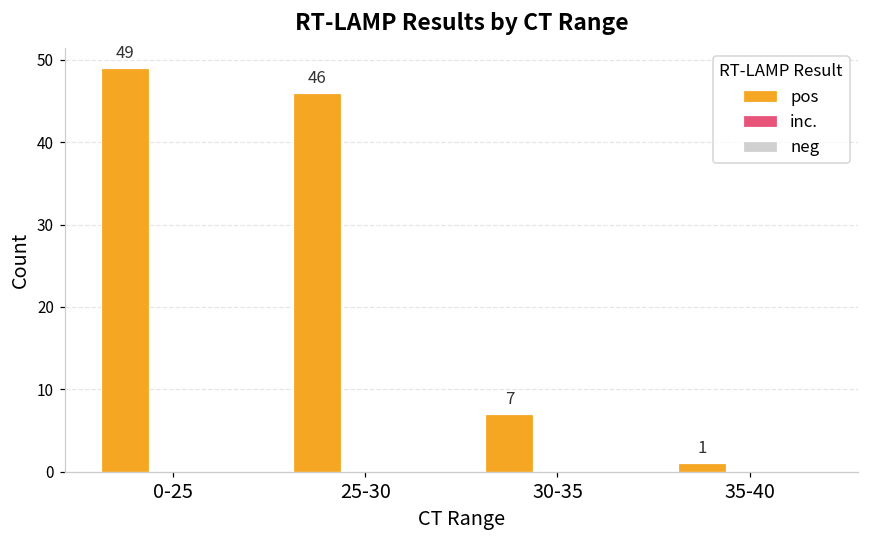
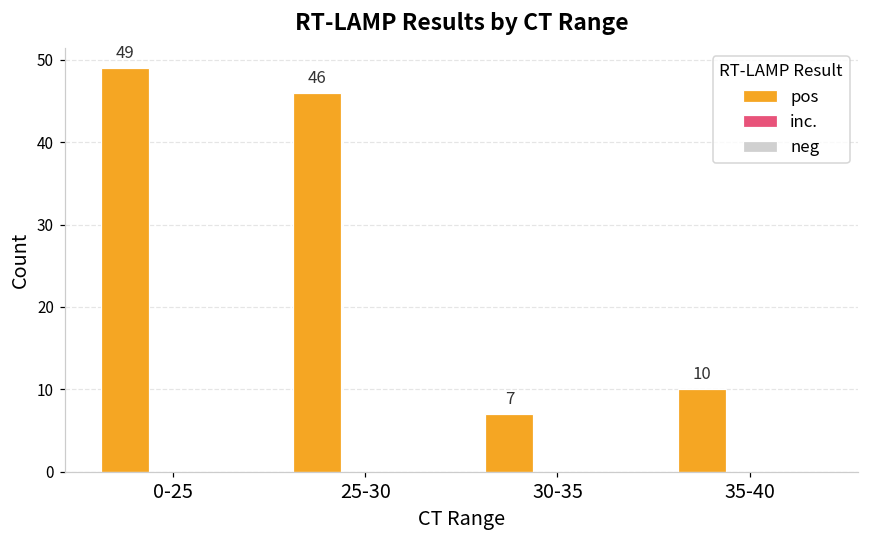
pos, 35-40: 1 -> 10
